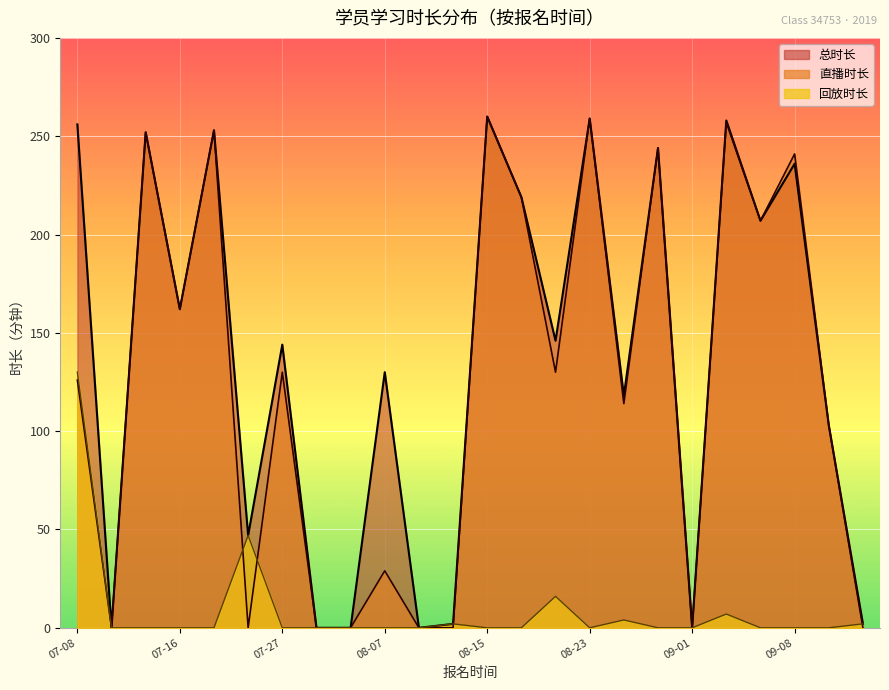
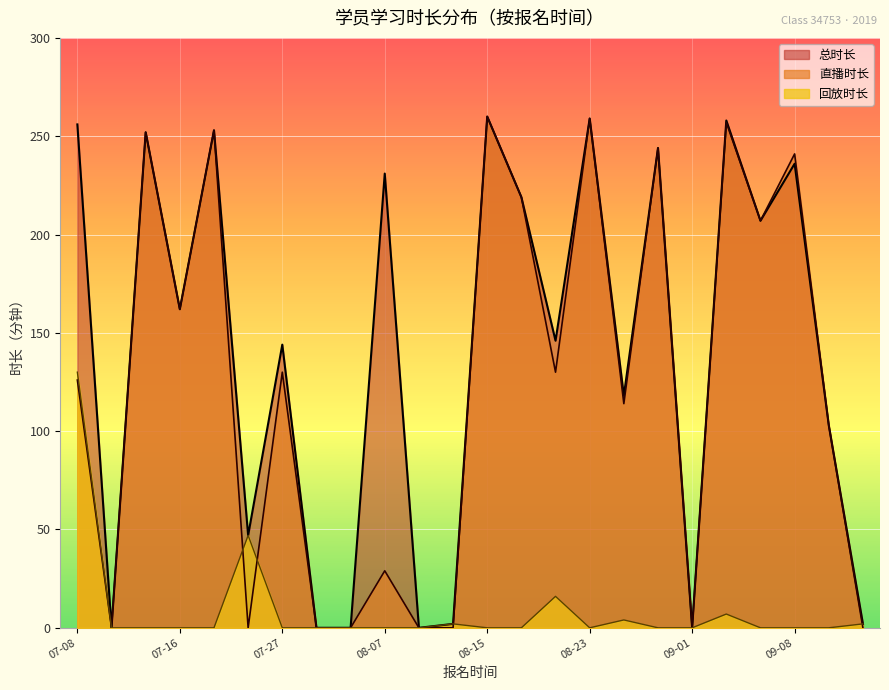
总时长, 08-07: 130 -> 231
